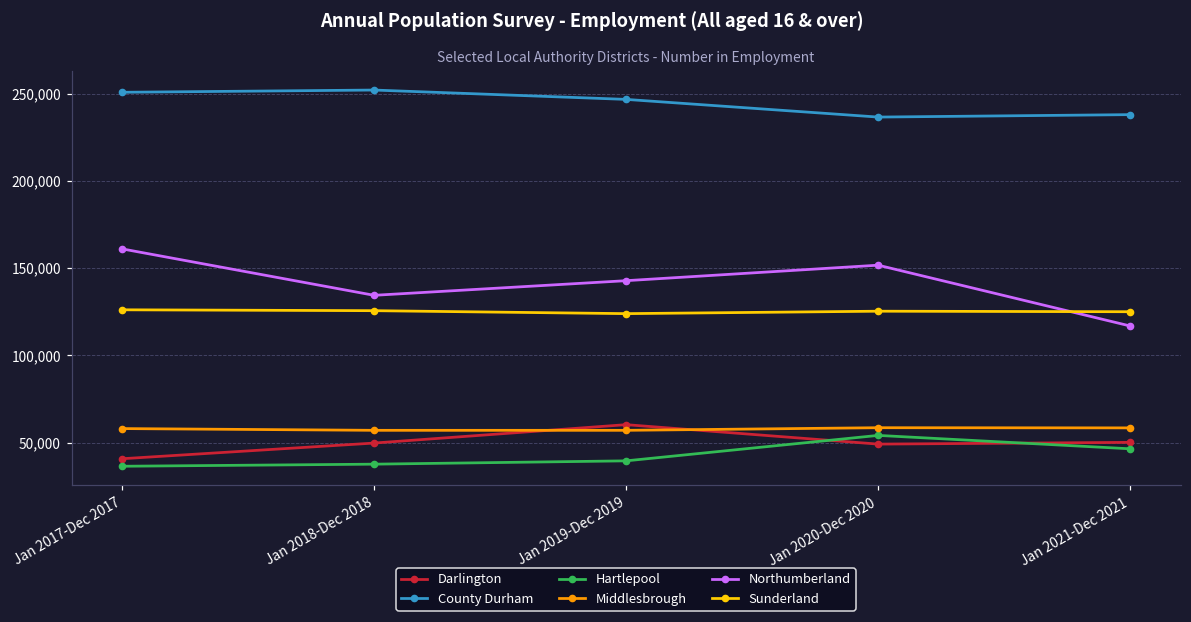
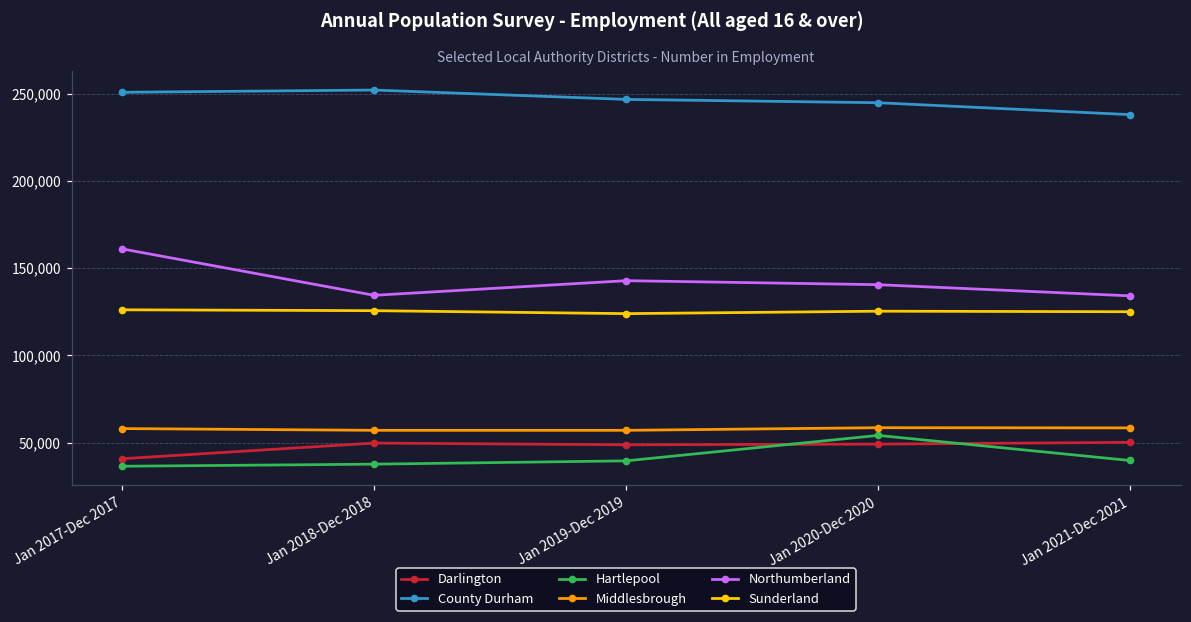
Darlington, Jan 2019-Dec 2019: 60,000 -> 49,000
County Durham, Jan 2020-Dec 2020: 237,000 -> 245,000
Northumberland, Jan 2020-Dec 2020: 152,000 -> 141,000
Hartlepool, Jan 2021-Dec 2021: 46,000 -> 40,000
Northumberland, Jan 2021-Dec 2021: 117,000 -> 134,000
